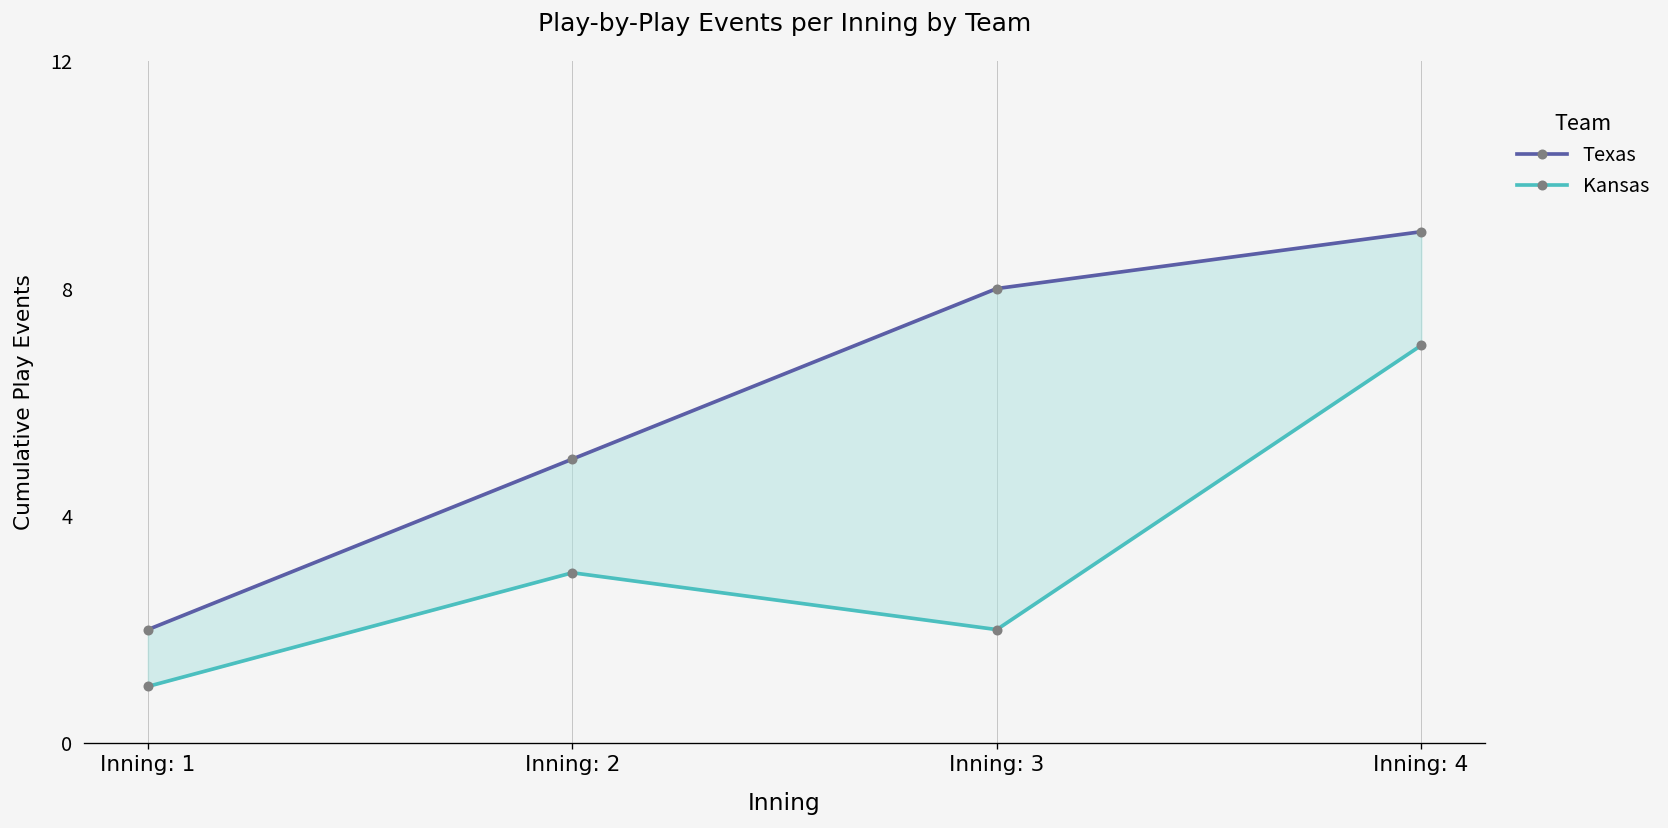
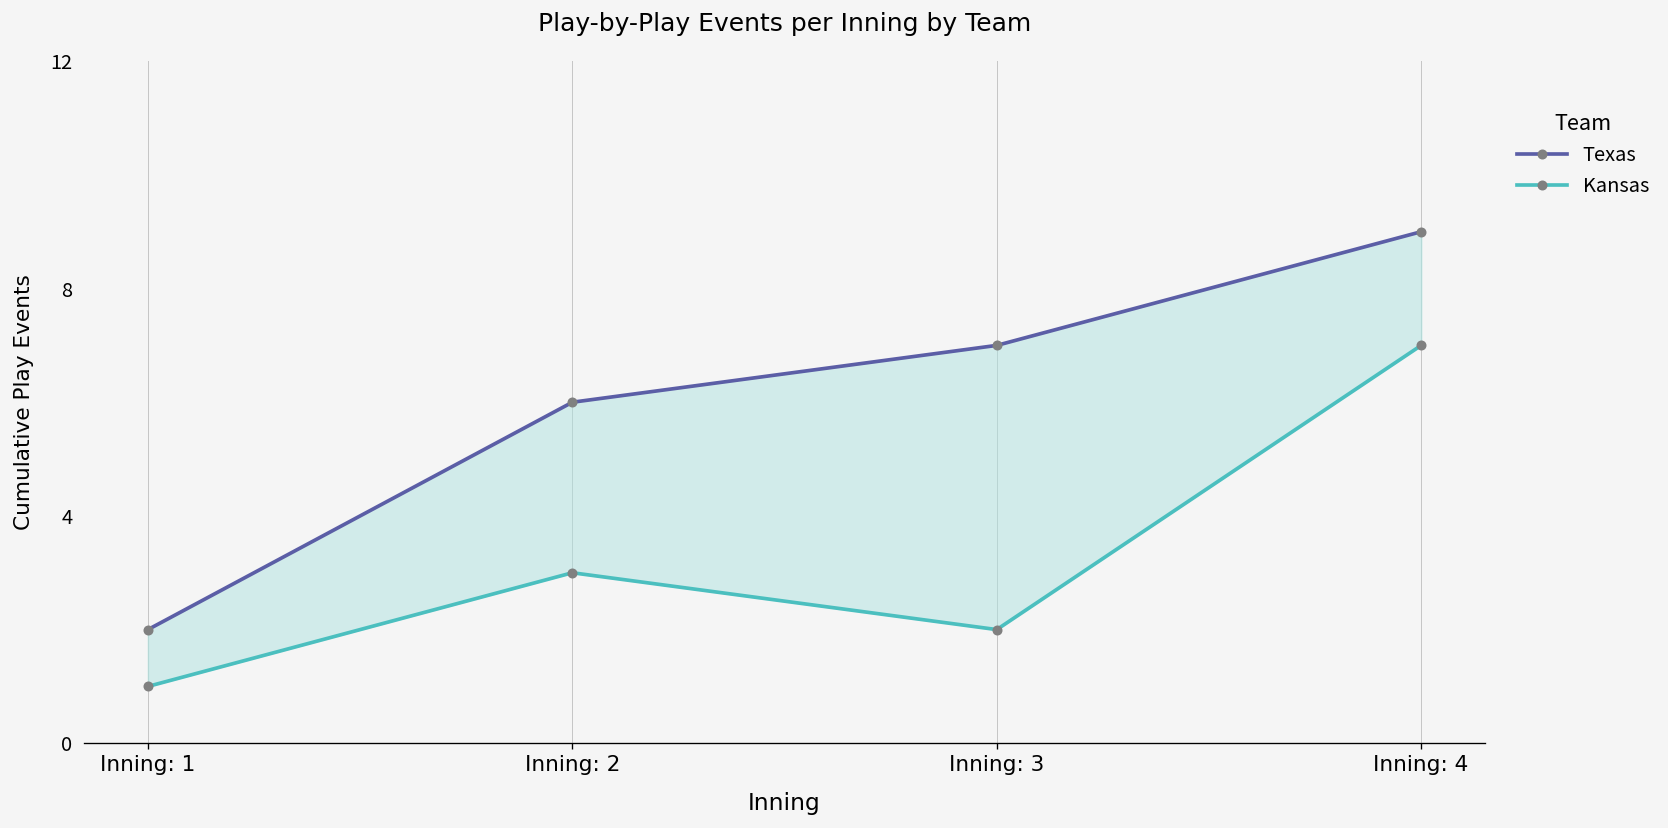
Texas, Inning: 2: 5 -> 6
Texas, Inning: 3: 8 -> 7
